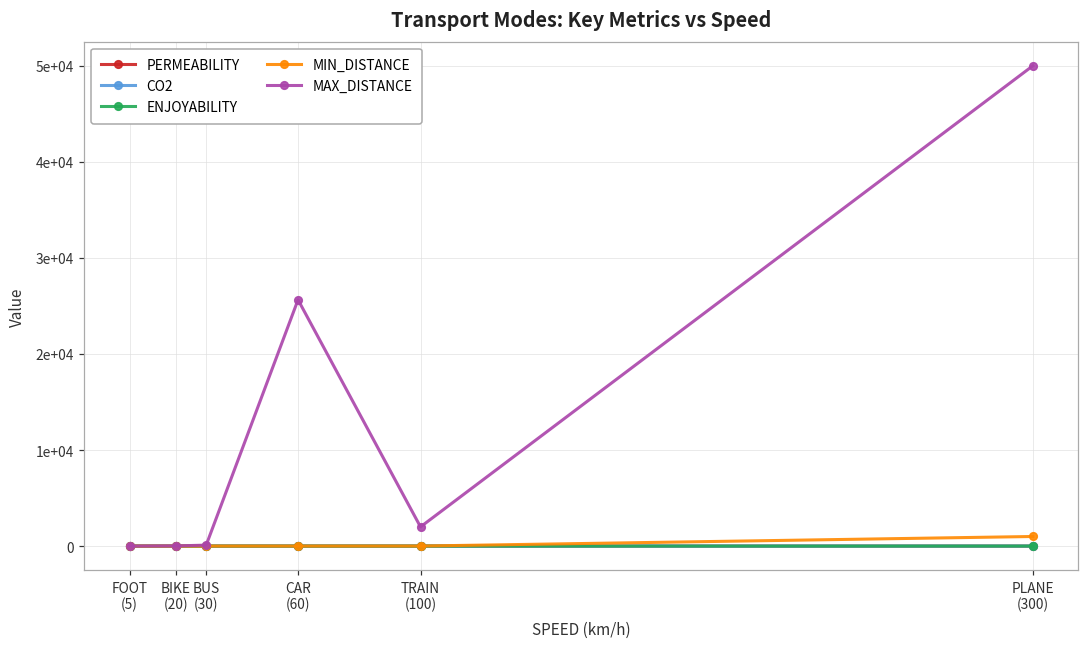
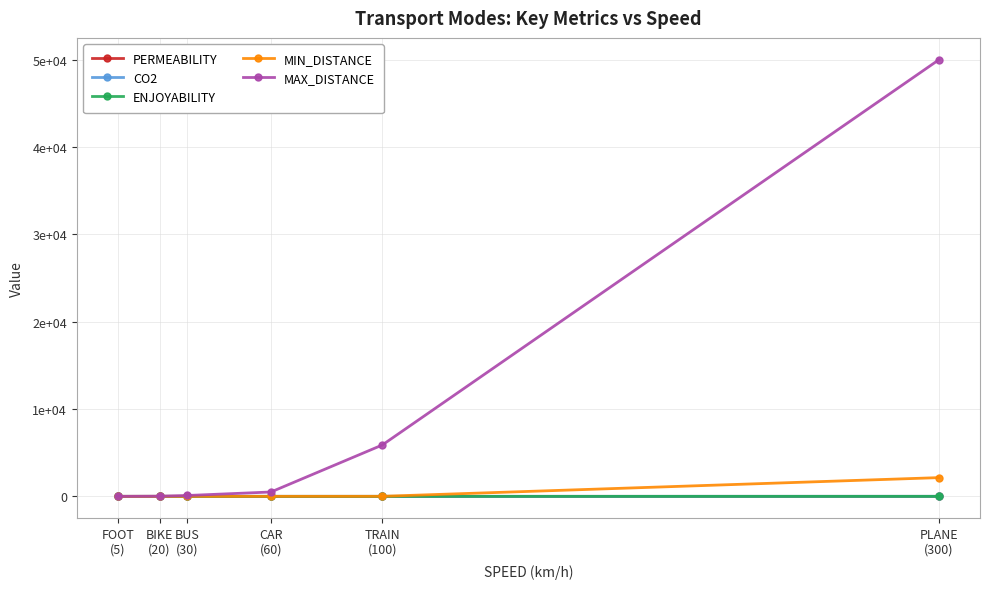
MAX_DISTANCE, CAR (60): 26000 -> 1000
MAX_DISTANCE, TRAIN (100): 2000 -> 6000
MIN_DISTANCE, PLANE (300): 1000 -> 2000
